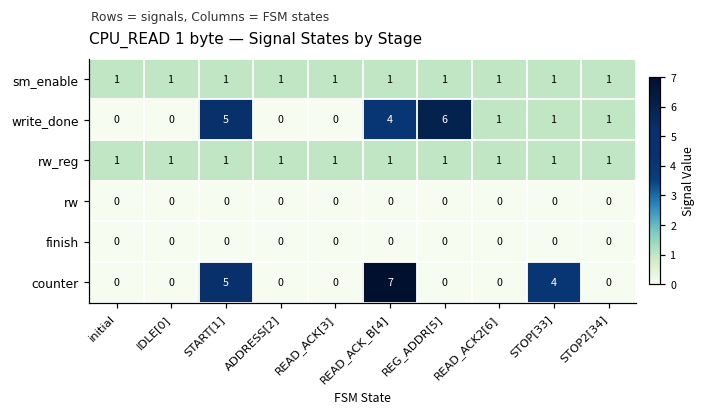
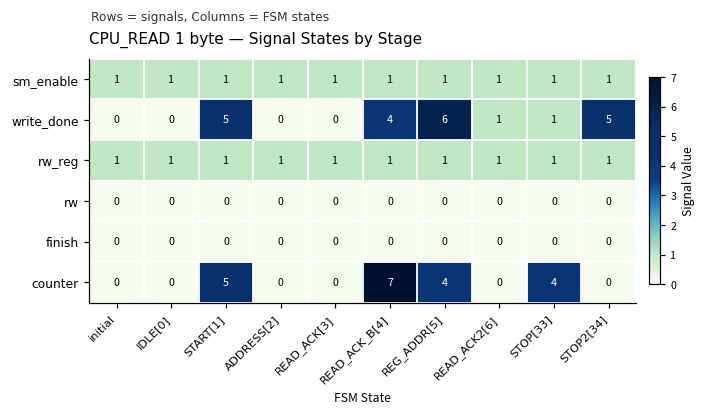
write_done, STOP2[34]: 1 -> 5
counter, REG_ADDR[5]: 0 -> 4
